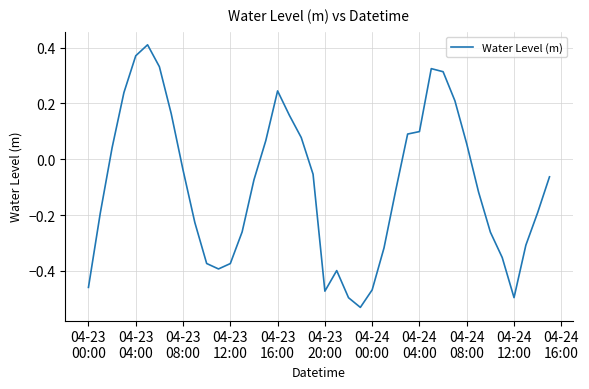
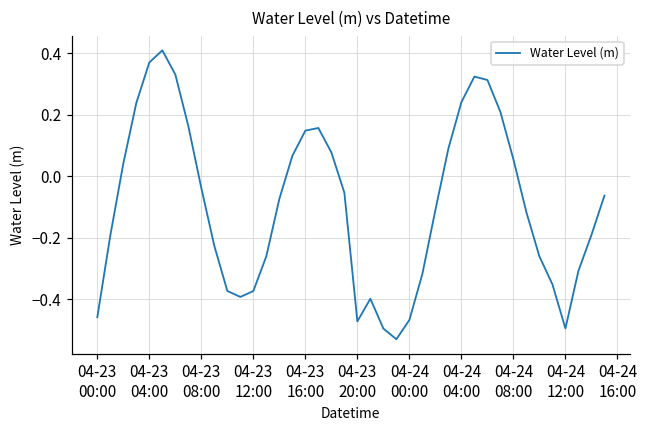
04-23 16:00: 0.24 -> 0.15
04-24 04:00: 0.10 -> 0.24
